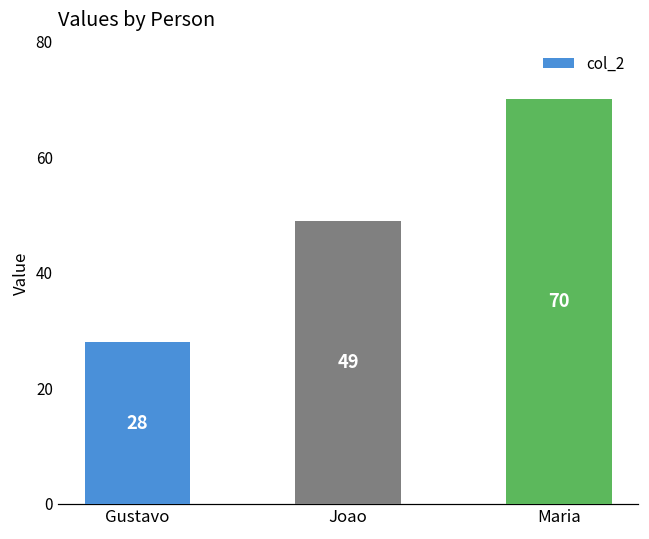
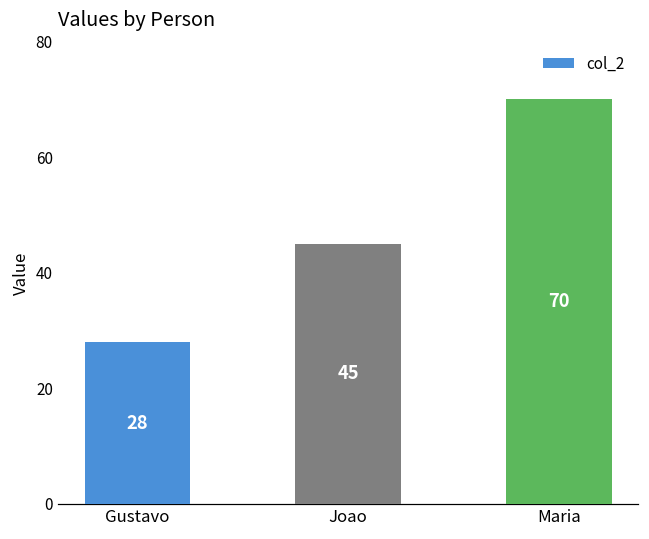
Joao: 49 -> 45
